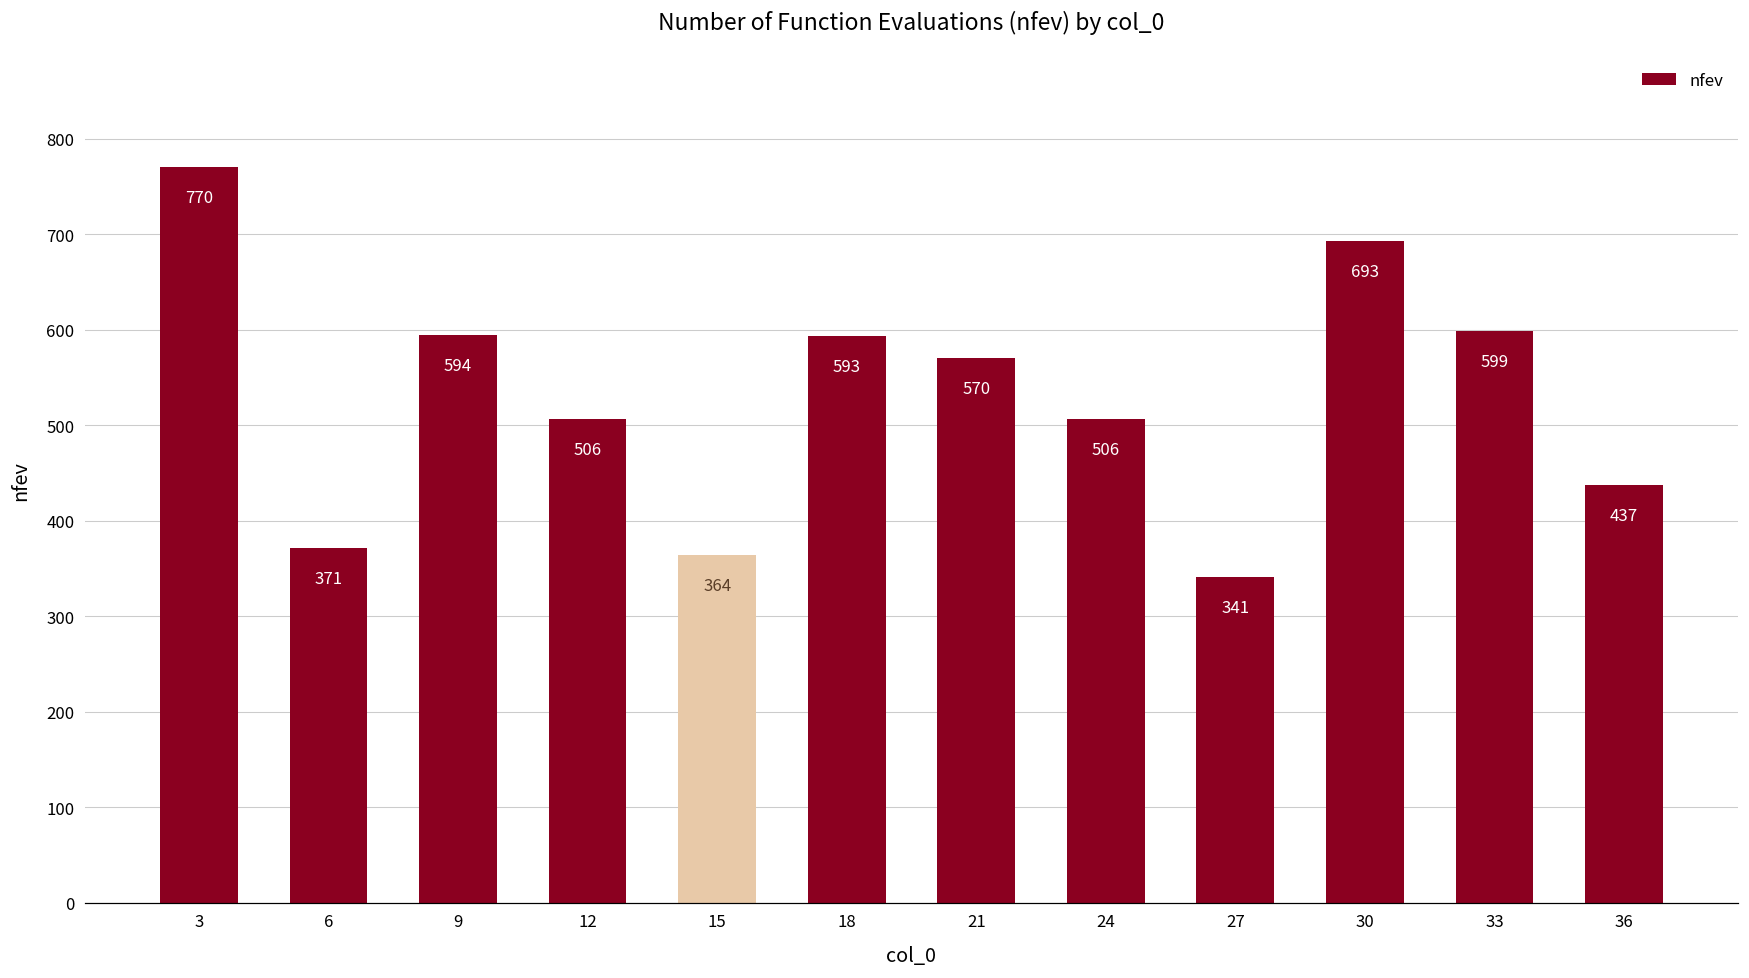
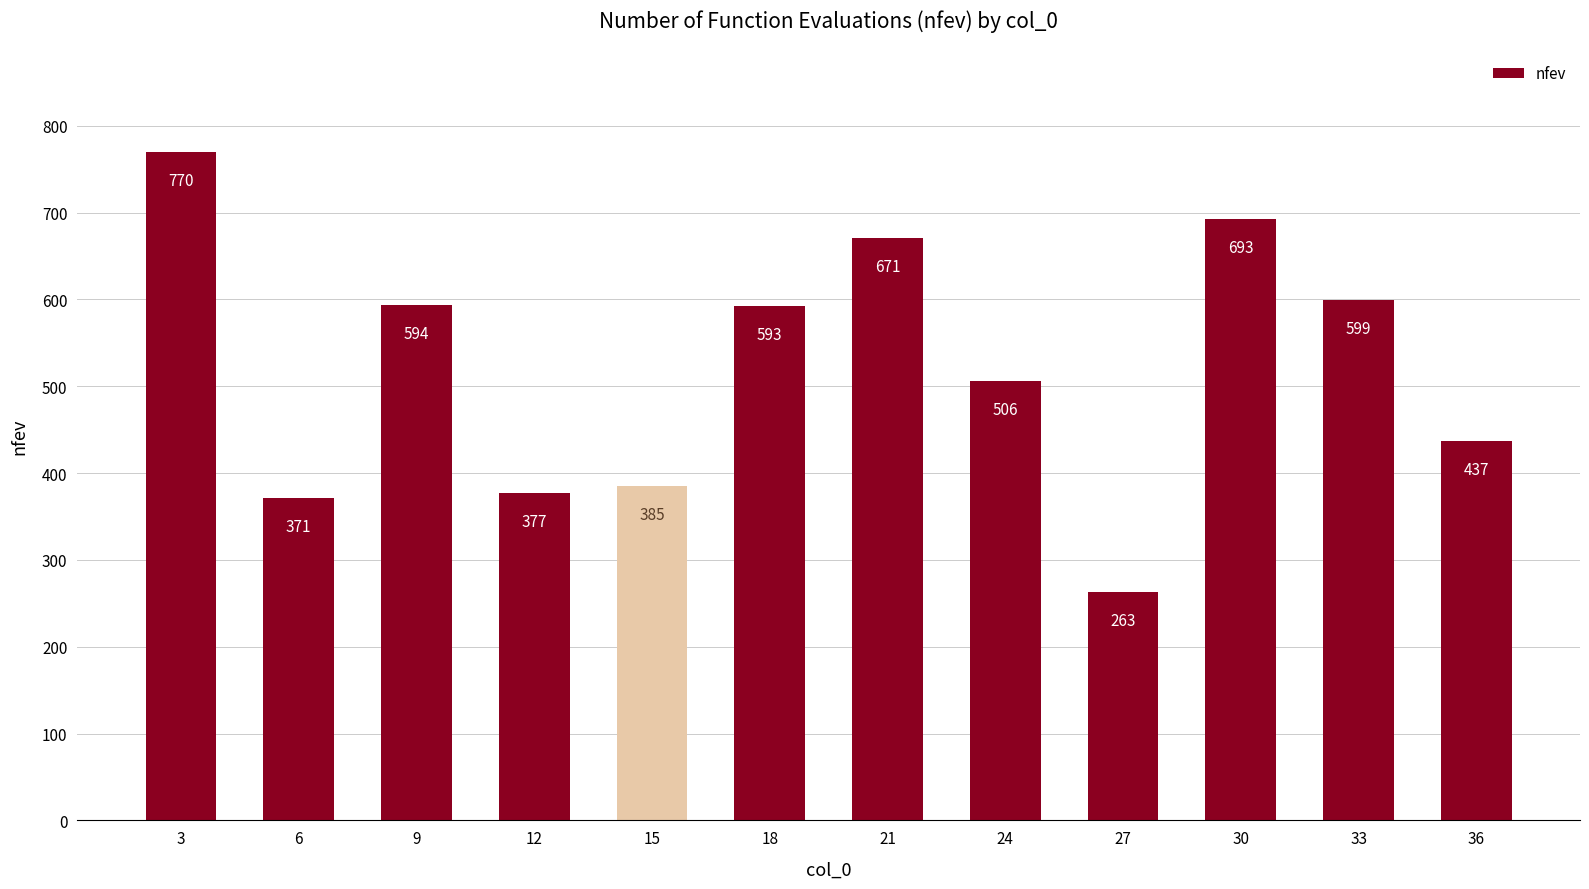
12: 506 -> 377
15: 364 -> 385
21: 570 -> 671
27: 341 -> 263
